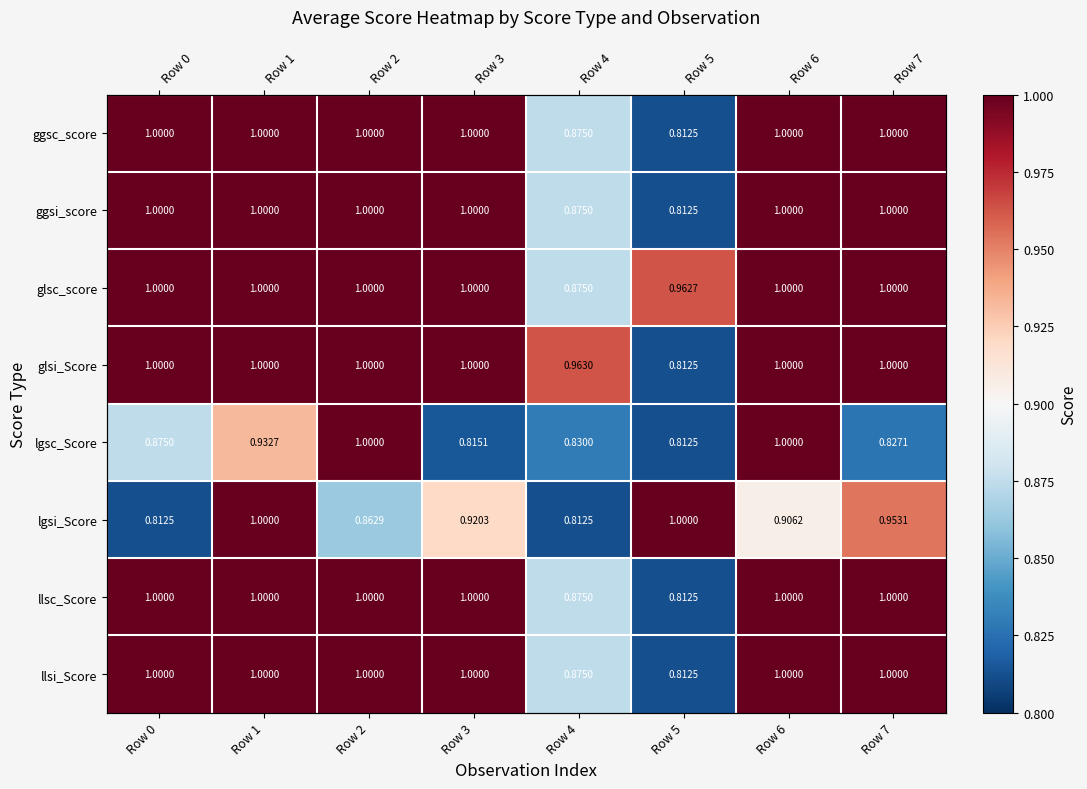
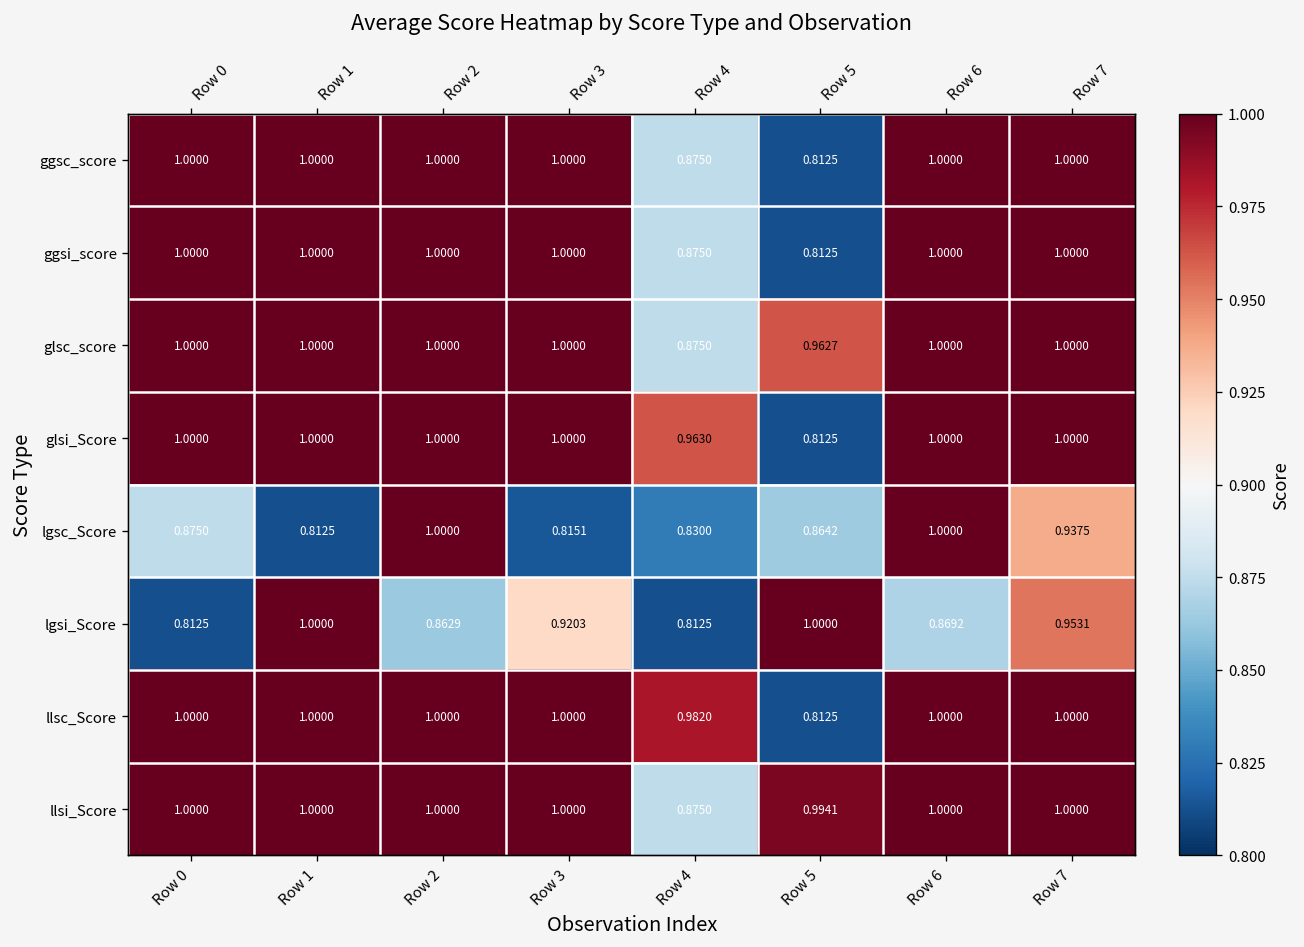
lgsc_Score, Row 1: 0.9327 -> 0.8125
lgsc_Score, Row 5: 0.8125 -> 0.8642
lgsc_Score, Row 7: 0.8271 -> 0.9375
lgsi_Score, Row 6: 0.9062 -> 0.8692
llsc_Score, Row 4: 0.8750 -> 0.9820
llsi_Score, Row 5: 0.8125 -> 0.9941
